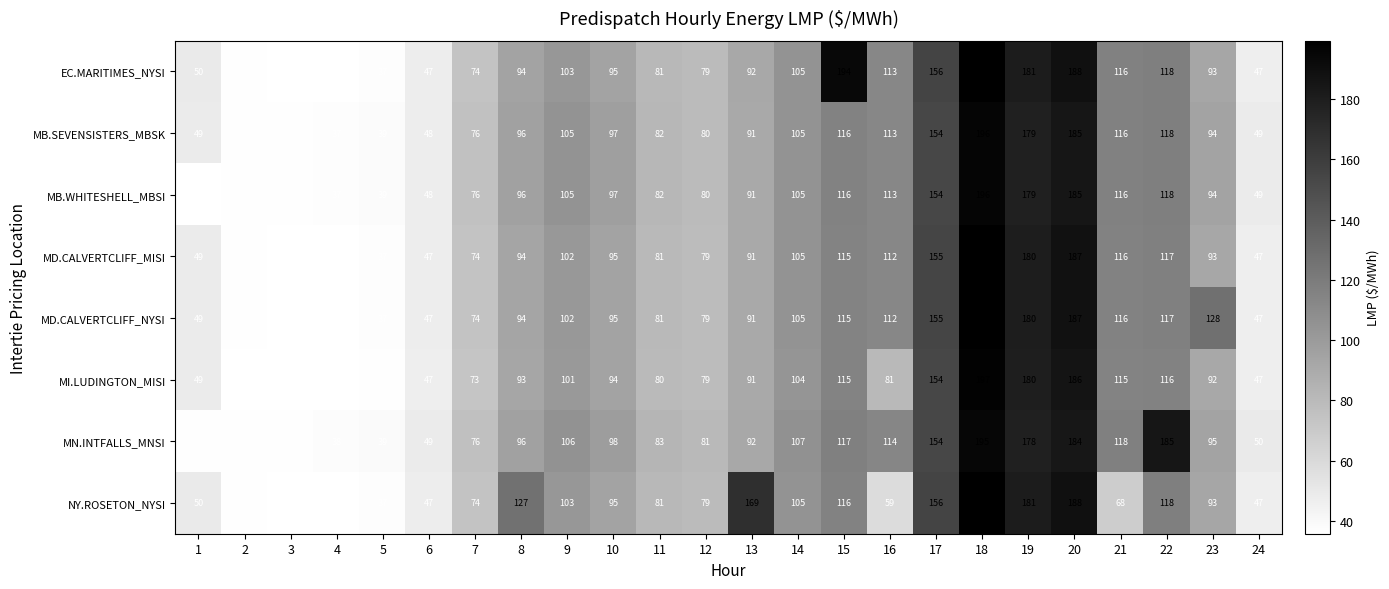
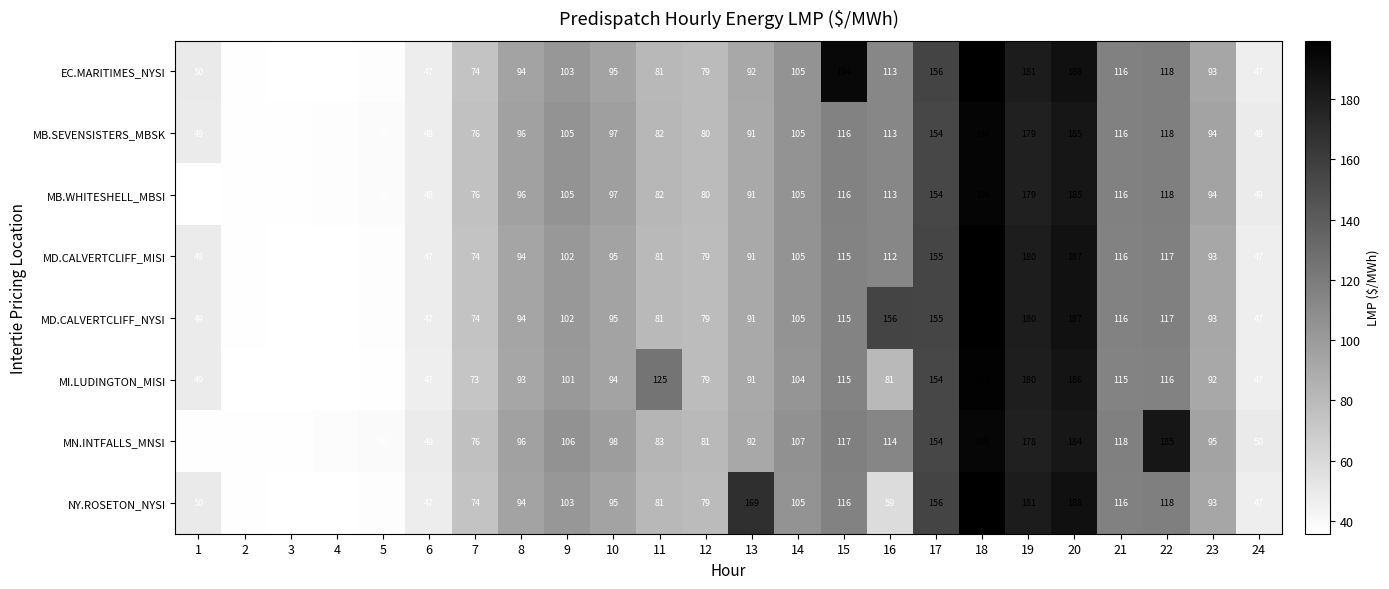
MD.CALVERTCLIFF_NYSI, 16: 112 -> 156
MD.CALVERTCLIFF_NYSI, 23: 128 -> 93
MI.LUDINGTON_MISI, 11: 80 -> 125
NY.ROSETON_NYSI, 8: 127 -> 94
NY.ROSETON_NYSI, 21: 68 -> 116
